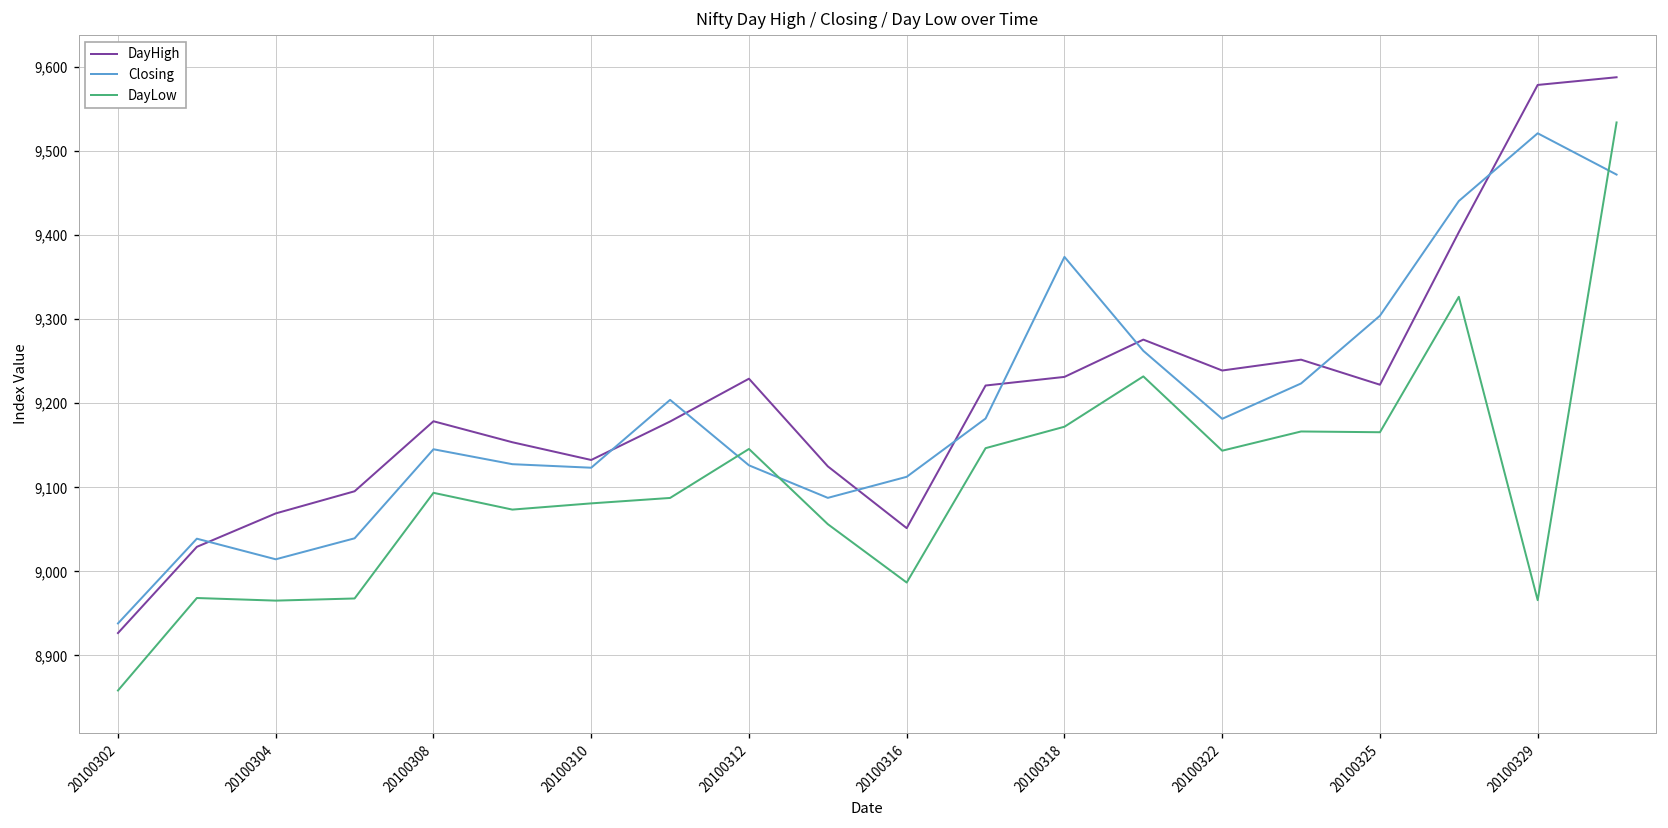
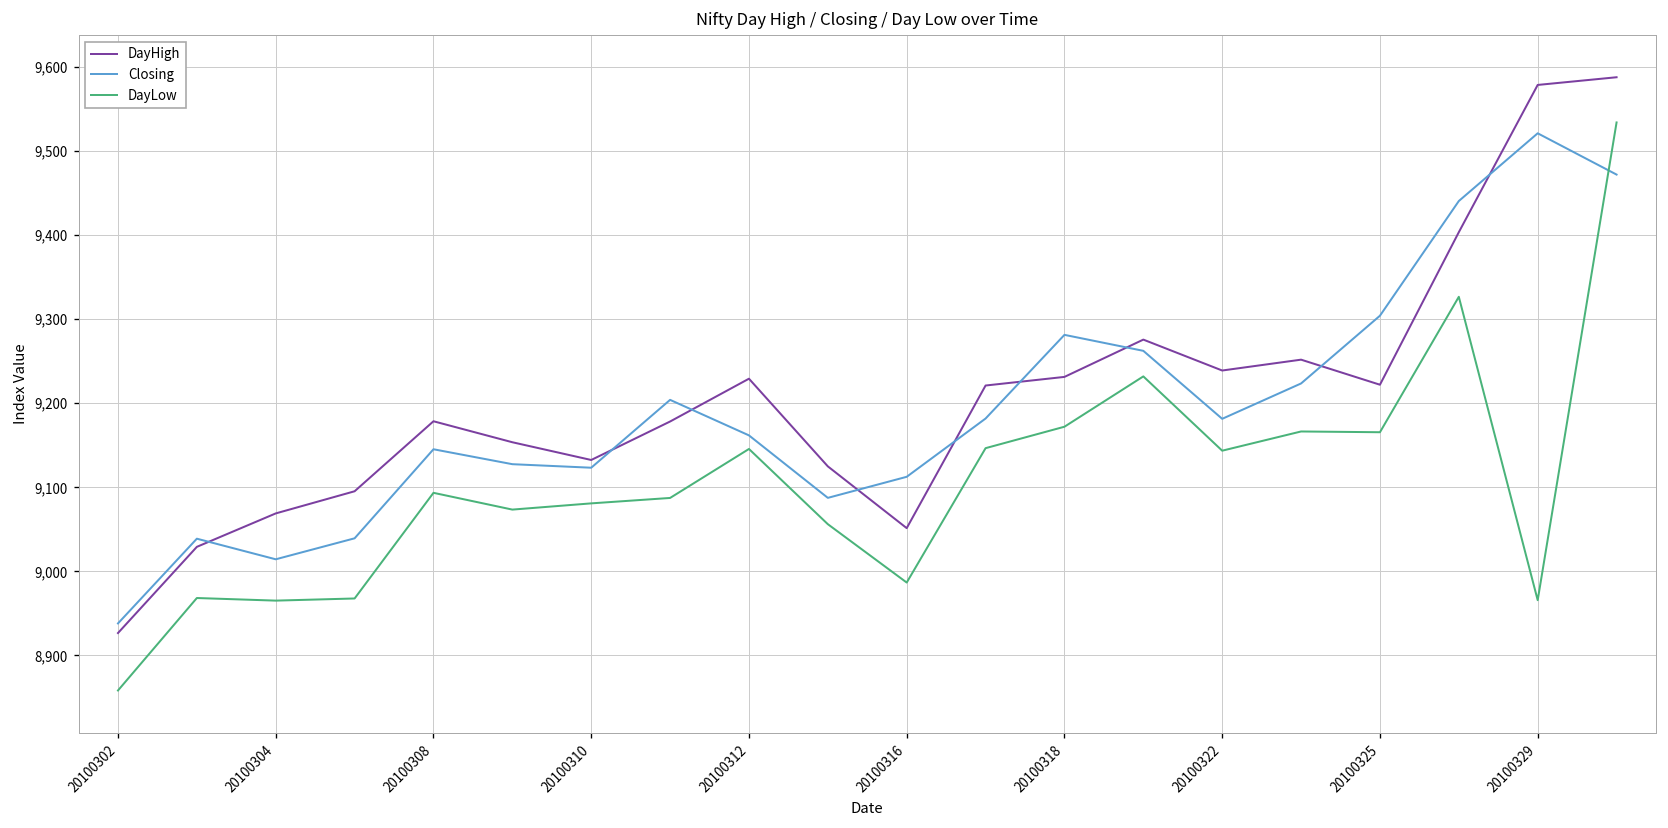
Closing, 20100312: 9,130 -> 9,160
Closing, 20100318: 9,370 -> 9,280
